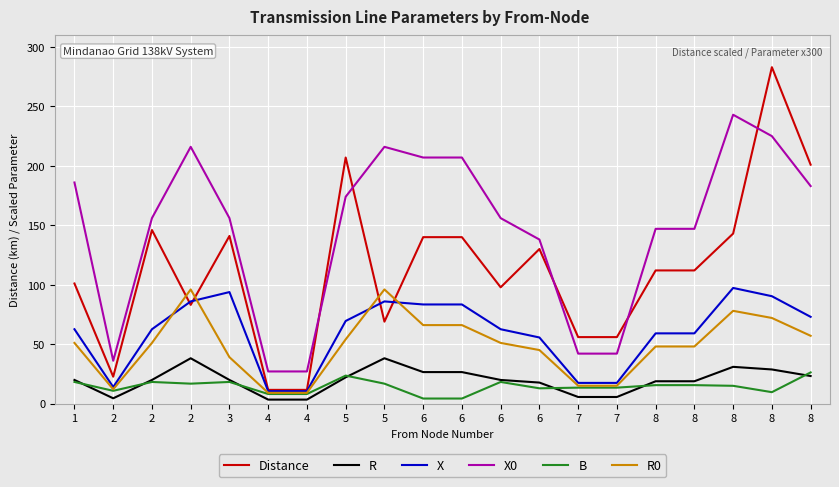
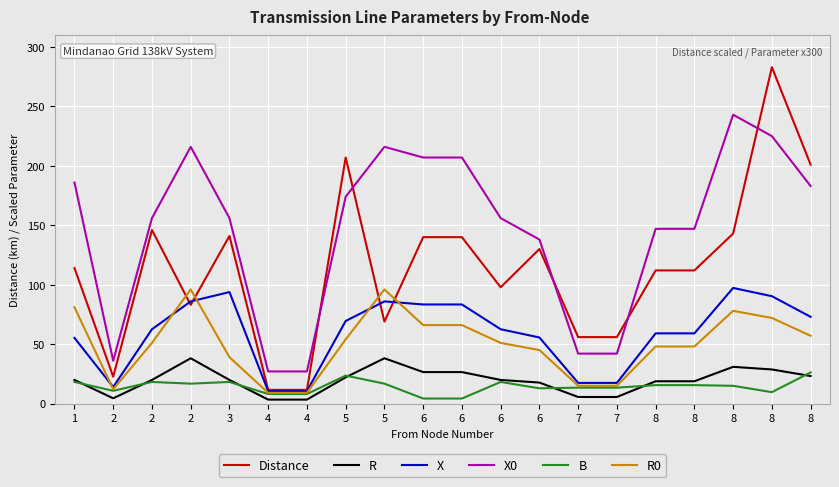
Distance, 1: 101 -> 114
X, 1: 63 -> 55
R0, 1: 51 -> 81
